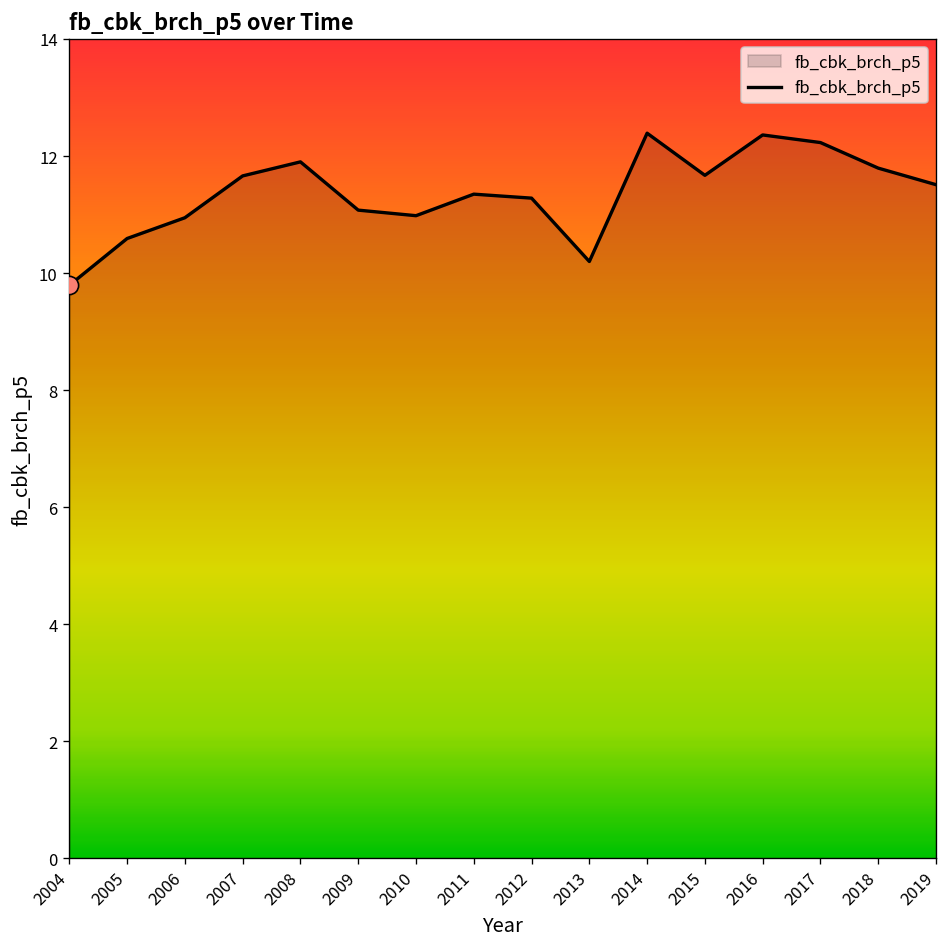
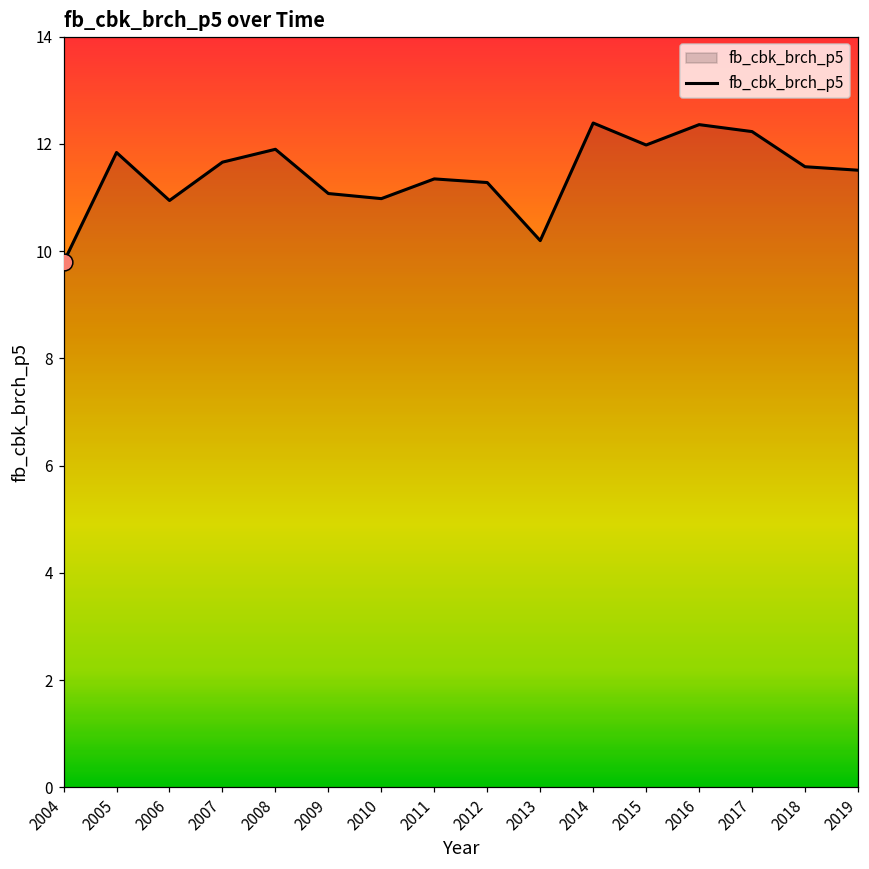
fb_cbk_brch_p5, 2005: 10.6 -> 11.8
fb_cbk_brch_p5, 2015: 11.7 -> 12.0
fb_cbk_brch_p5, 2018: 11.8 -> 11.6
